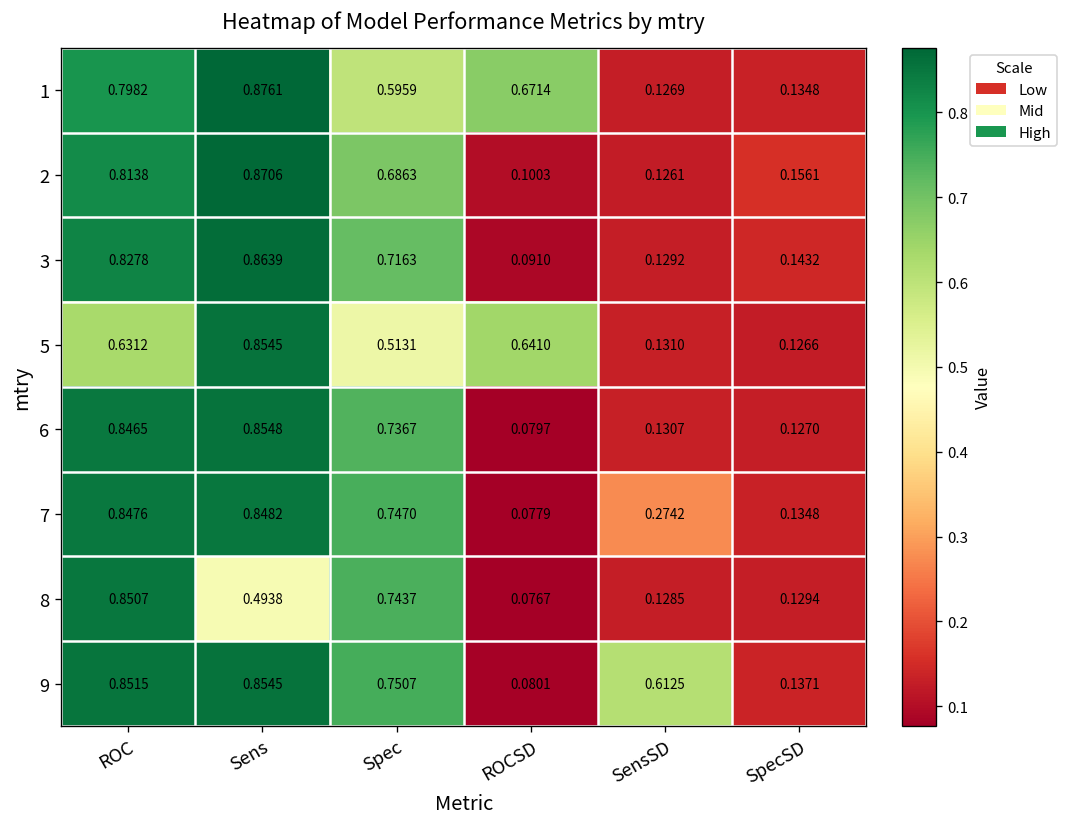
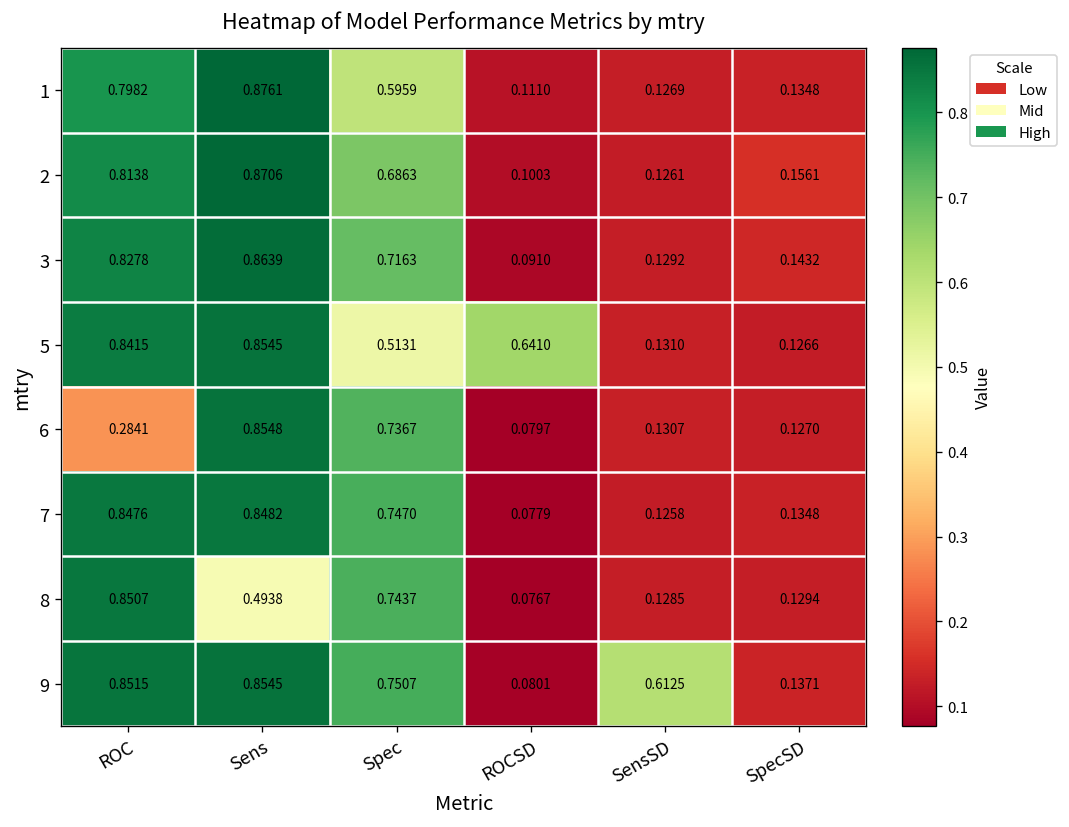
1, ROCSD: 0.6714 -> 0.1110
5, ROC: 0.6312 -> 0.8415
6, ROC: 0.8465 -> 0.2841
7, SensSD: 0.2742 -> 0.1258
